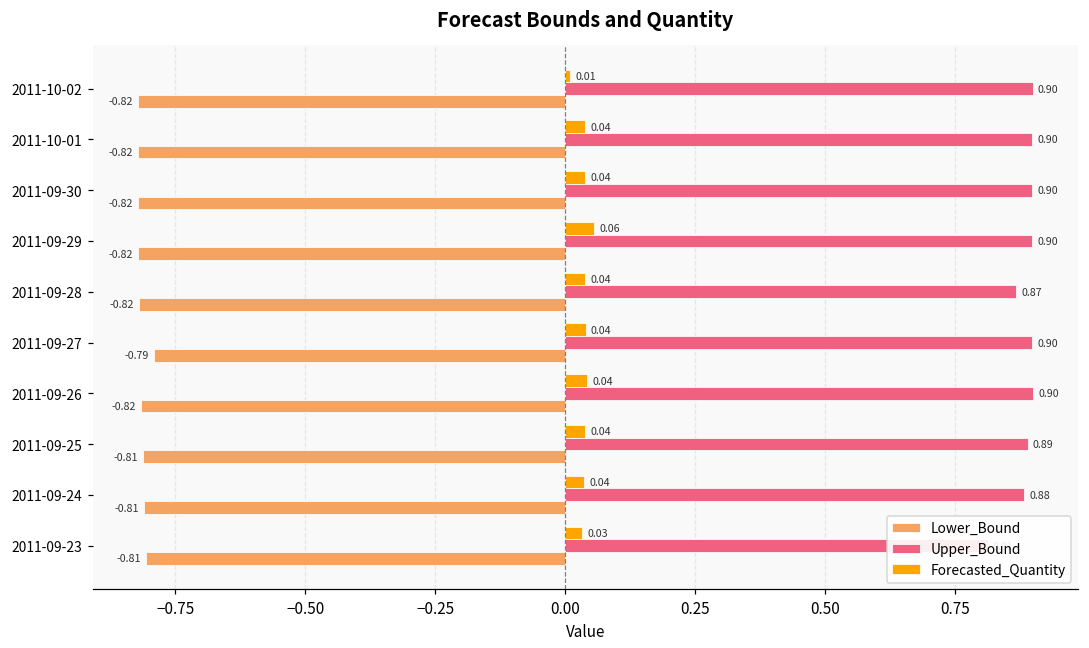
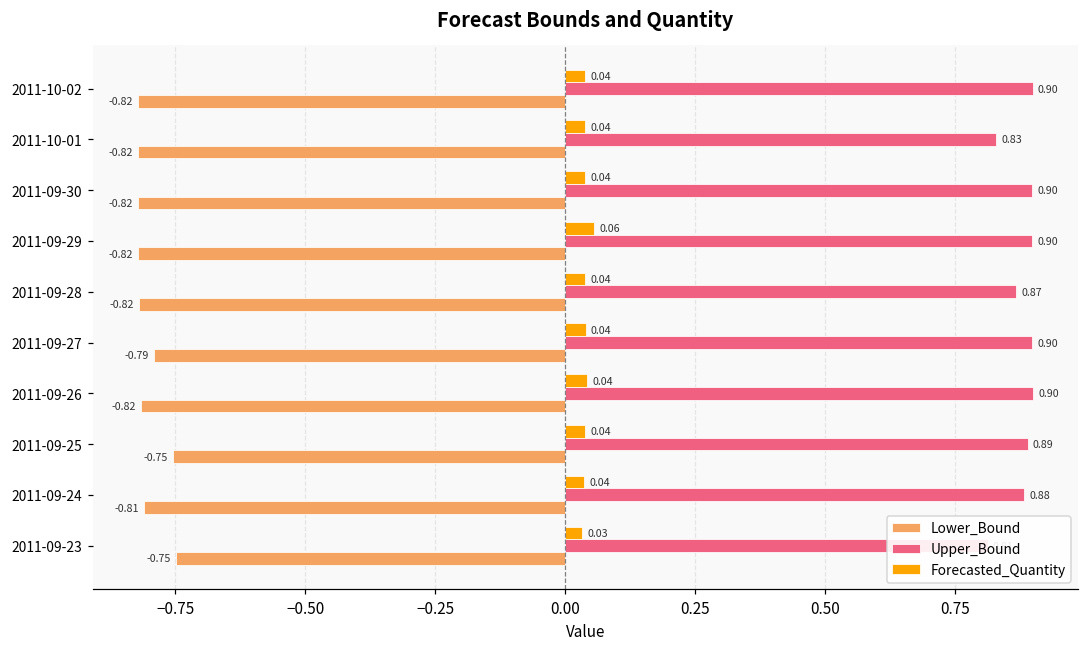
Forecasted_Quantity, 2011-10-02: 0.01 -> 0.04
Upper_Bound, 2011-10-01: 0.90 -> 0.83
Lower_Bound, 2011-09-25: -0.81 -> -0.75
Lower_Bound, 2011-09-23: -0.81 -> -0.75
